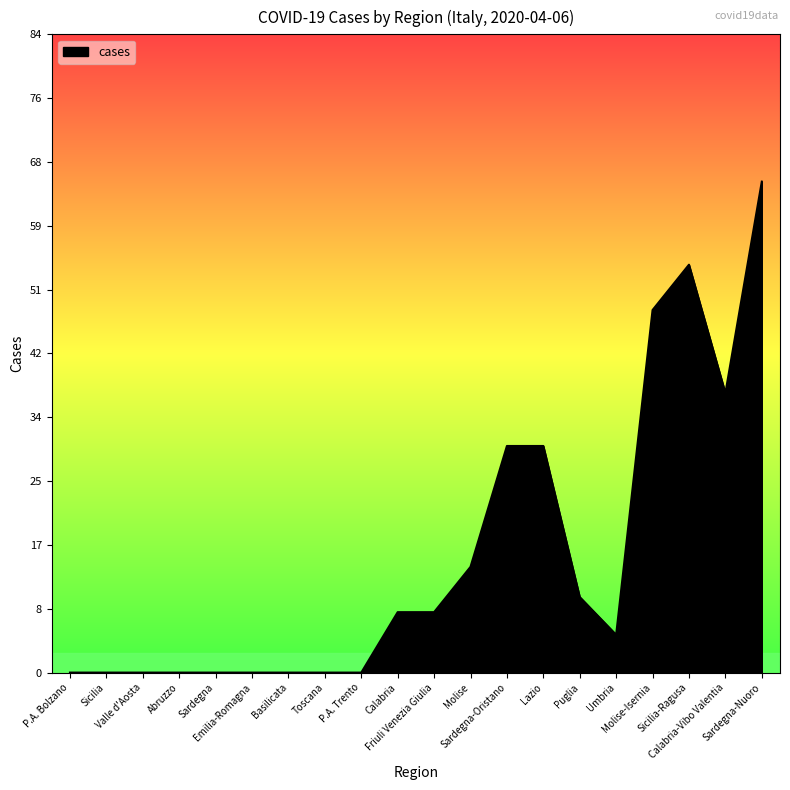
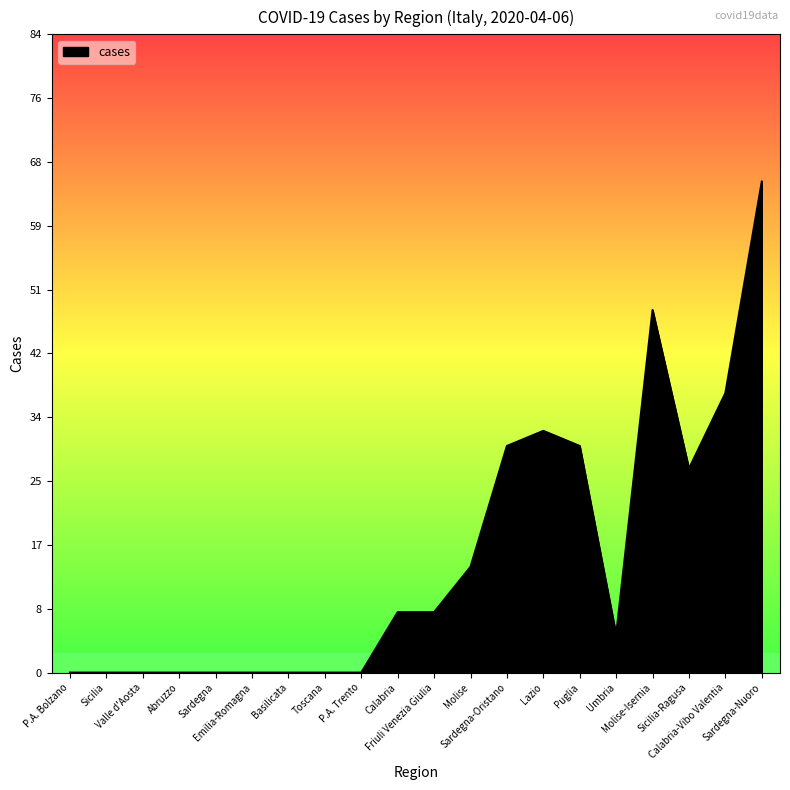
Lazio: 30 -> 32
Puglia: 10 -> 30
Sicilia-Ragusa: 54 -> 27
